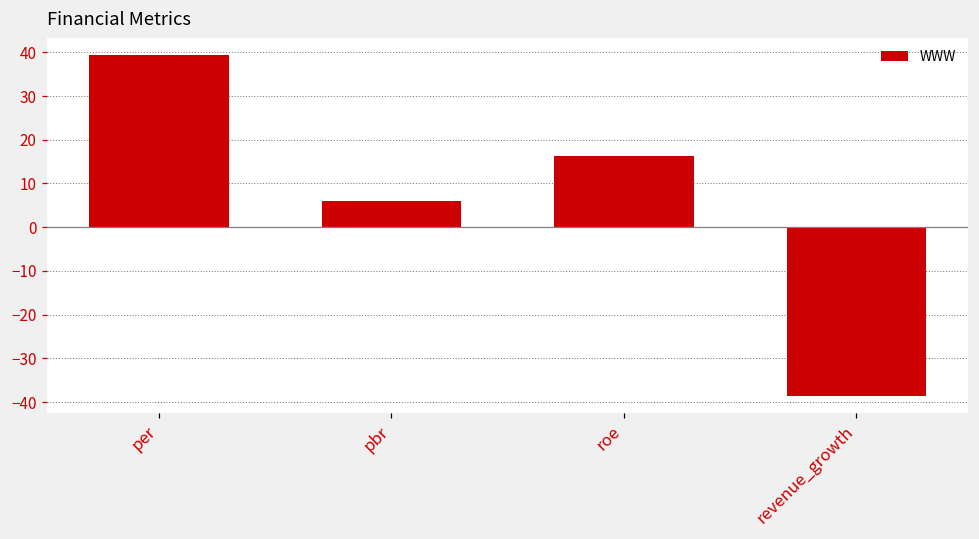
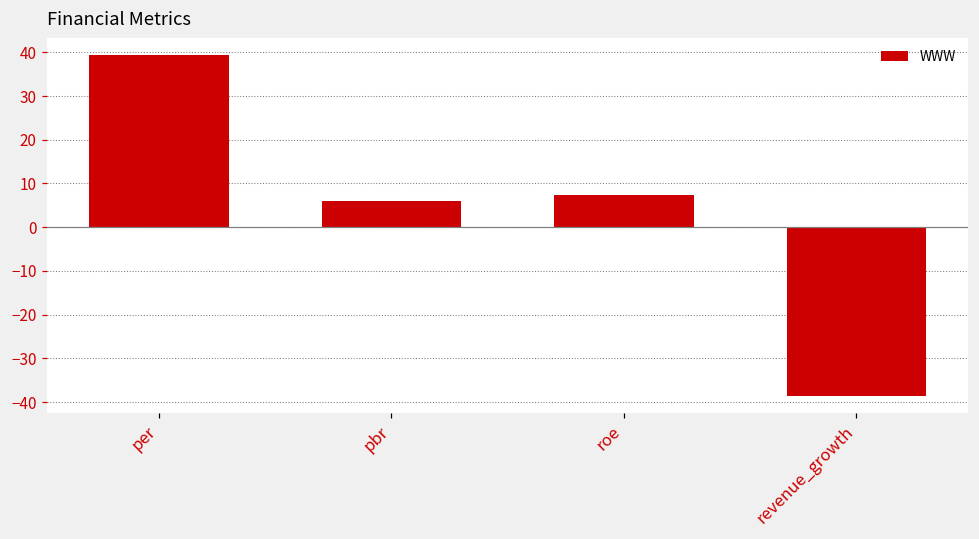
roe: 16 -> 7
